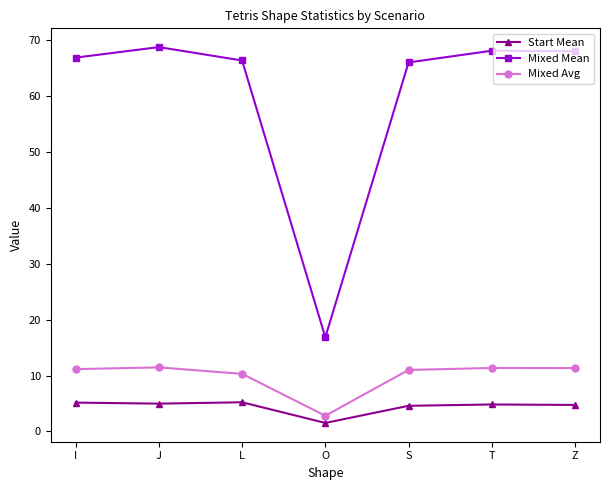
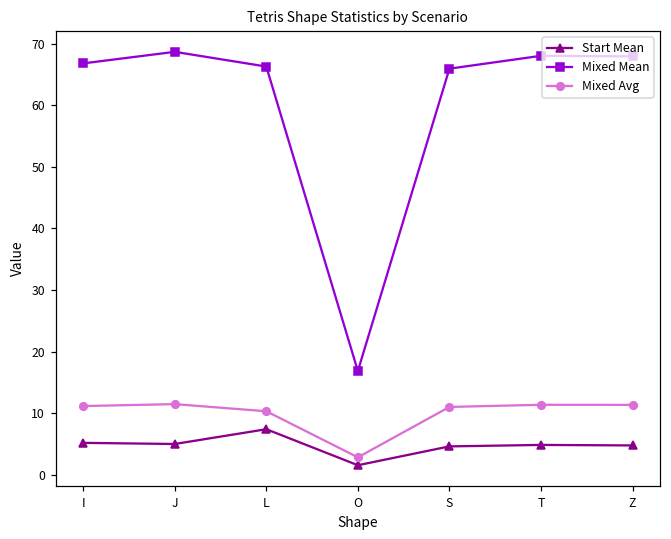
Start Mean, L: 5 -> 7
